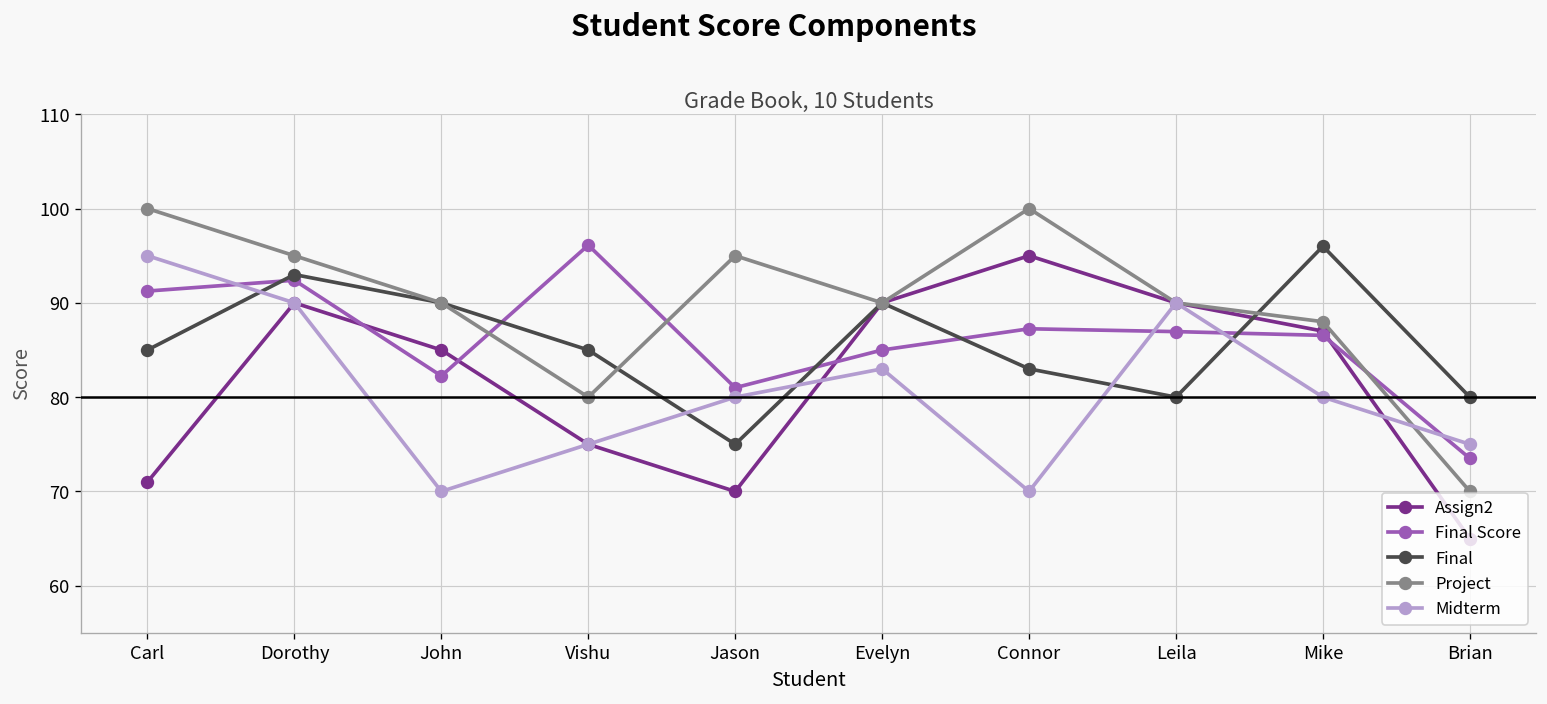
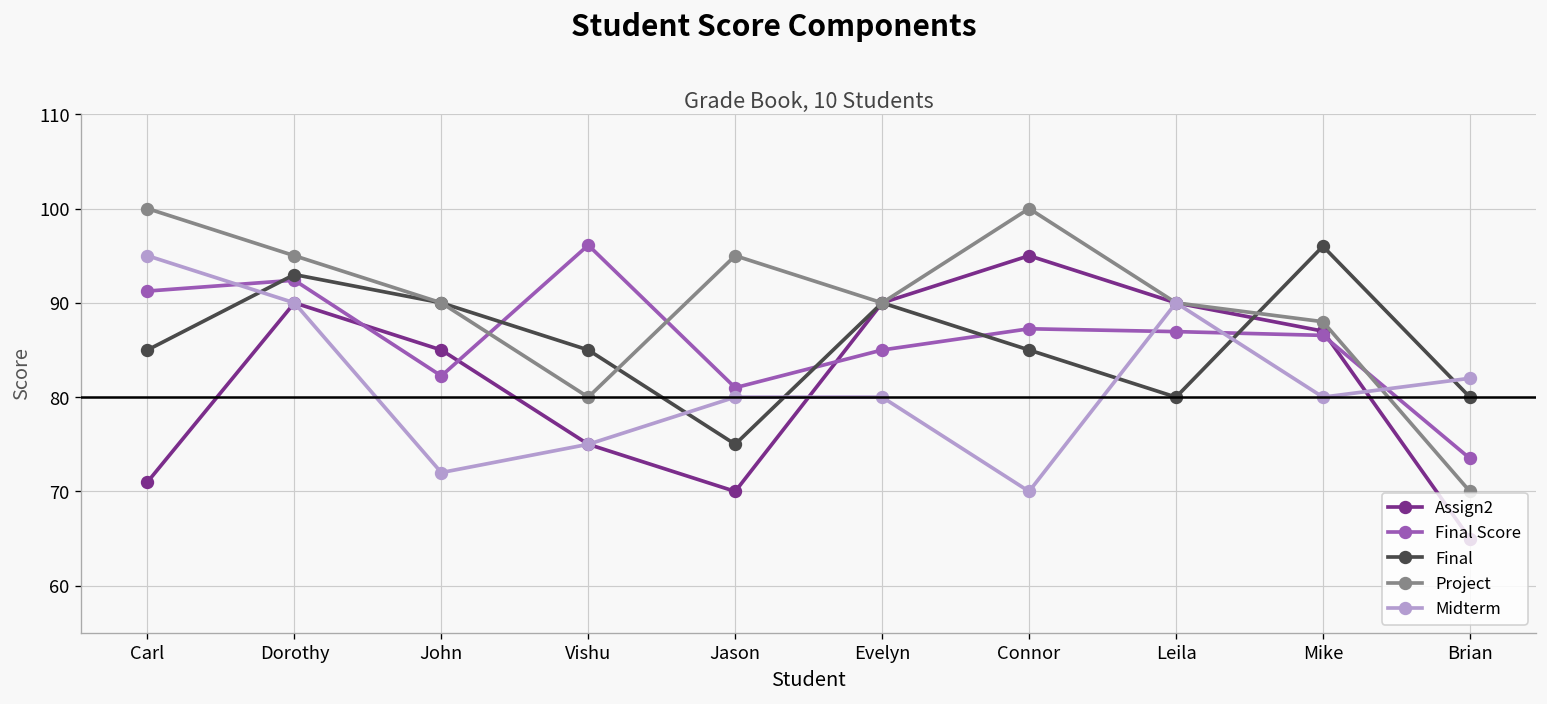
Midterm, John: 70 -> 72
Midterm, Evelyn: 83 -> 80
Final, Connor: 83 -> 85
Midterm, Brian: 75 -> 82
